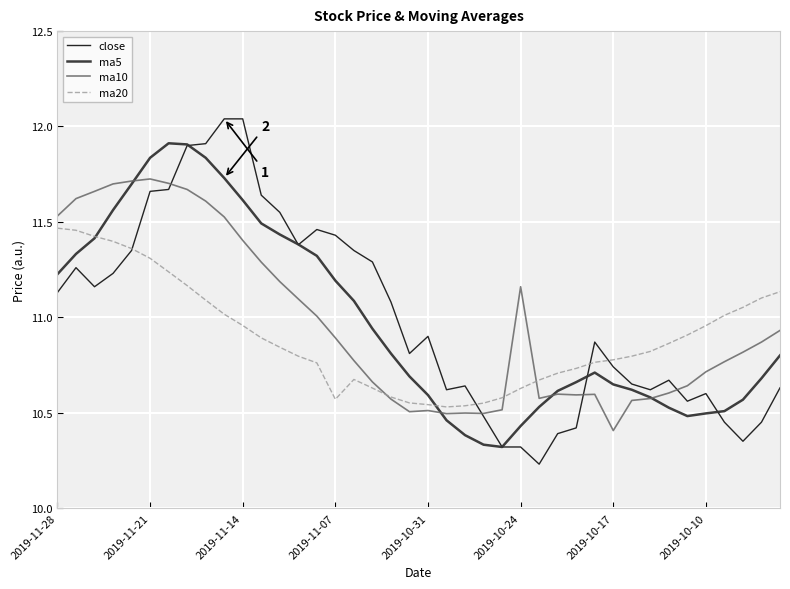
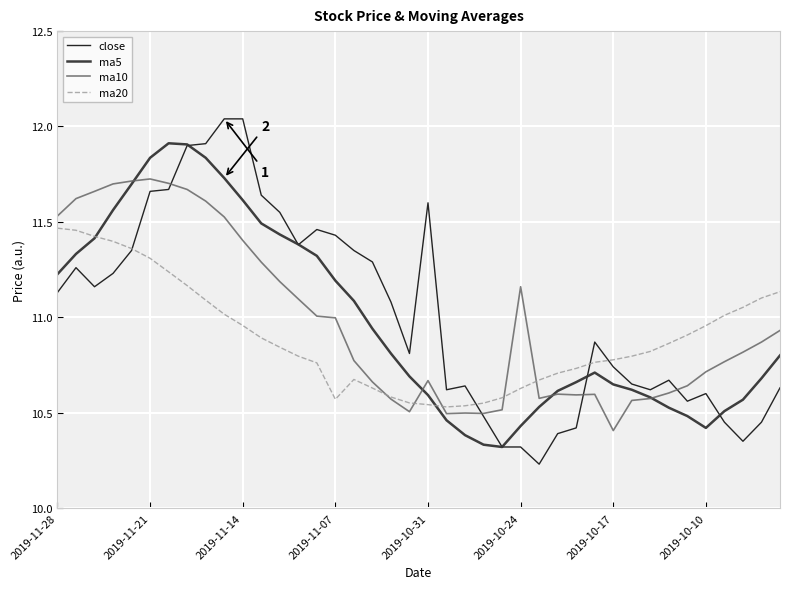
ma10, 2019-11-07: 10.89 -> 11.00
close, 2019-10-31: 10.9 -> 11.6
ma10, 2019-10-31: 10.51 -> 10.67
ma5, 2019-10-10: 10.50 -> 10.42
